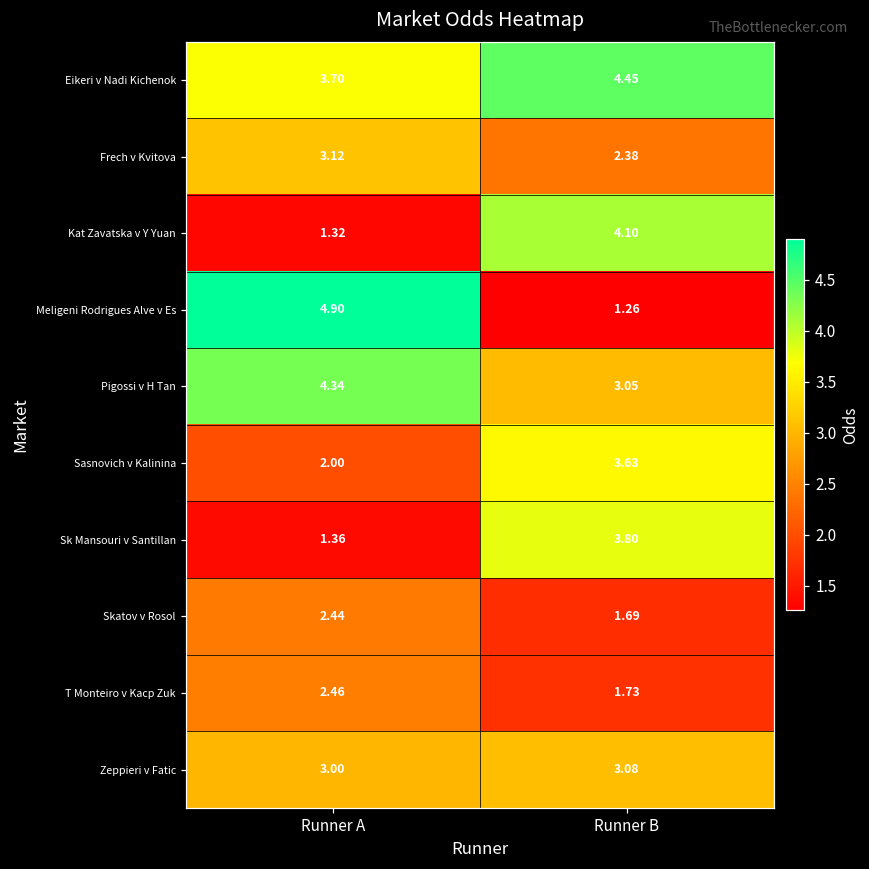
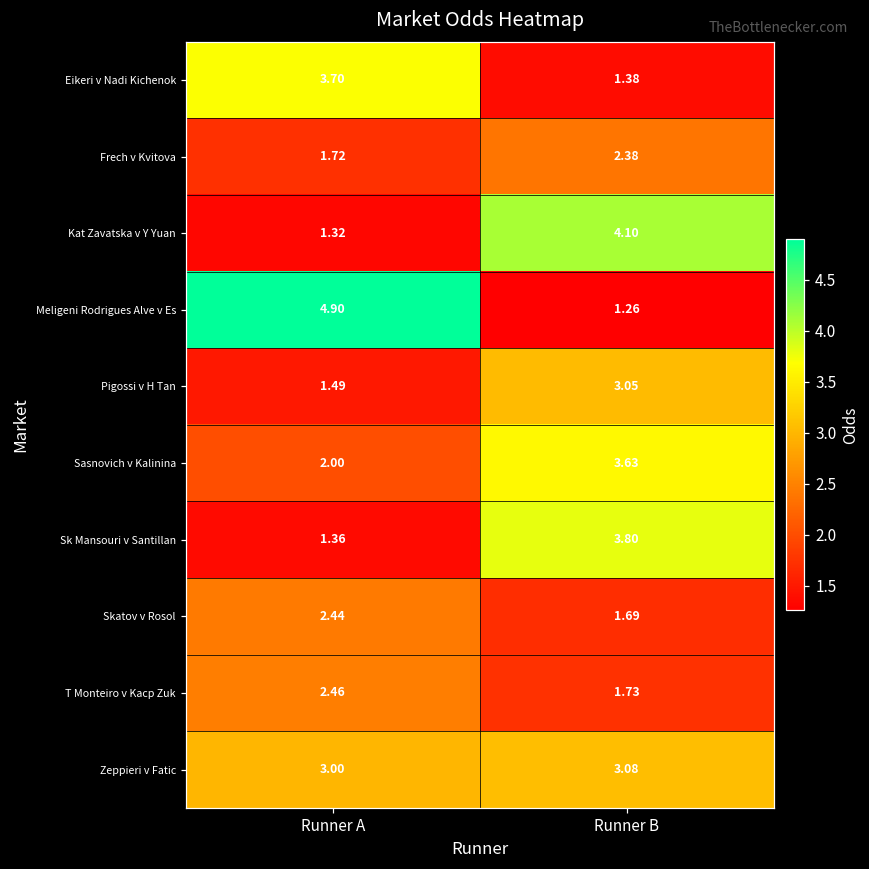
Eikeri v Nadi Kichenok, Runner B: 4.45 -> 1.38
Frech v Kvitova, Runner A: 3.12 -> 1.72
Pigossi v H Tan, Runner A: 4.34 -> 1.49
